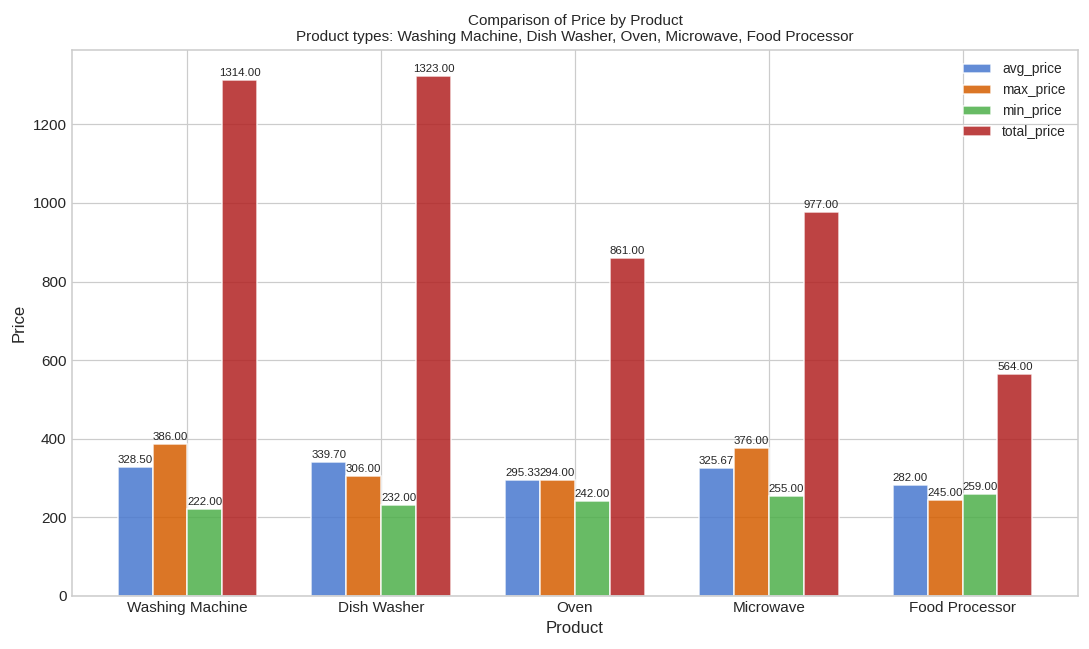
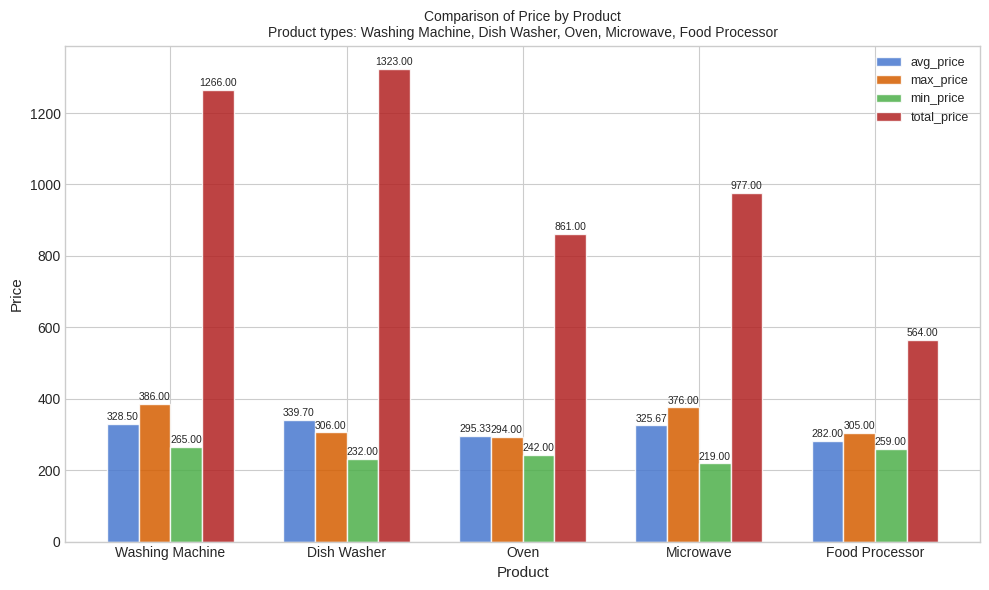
min_price, Washing Machine: 222.00 -> 265.00
total_price, Washing Machine: 1314.00 -> 1266.00
min_price, Microwave: 255.00 -> 219.00
max_price, Food Processor: 245.00 -> 305.00
